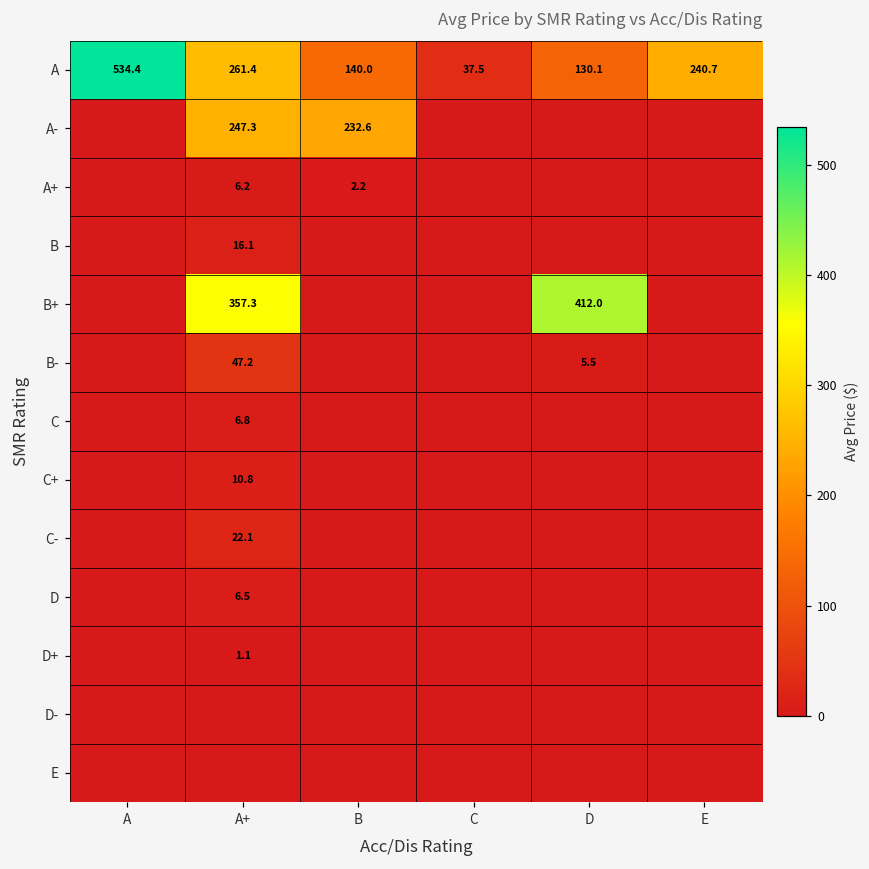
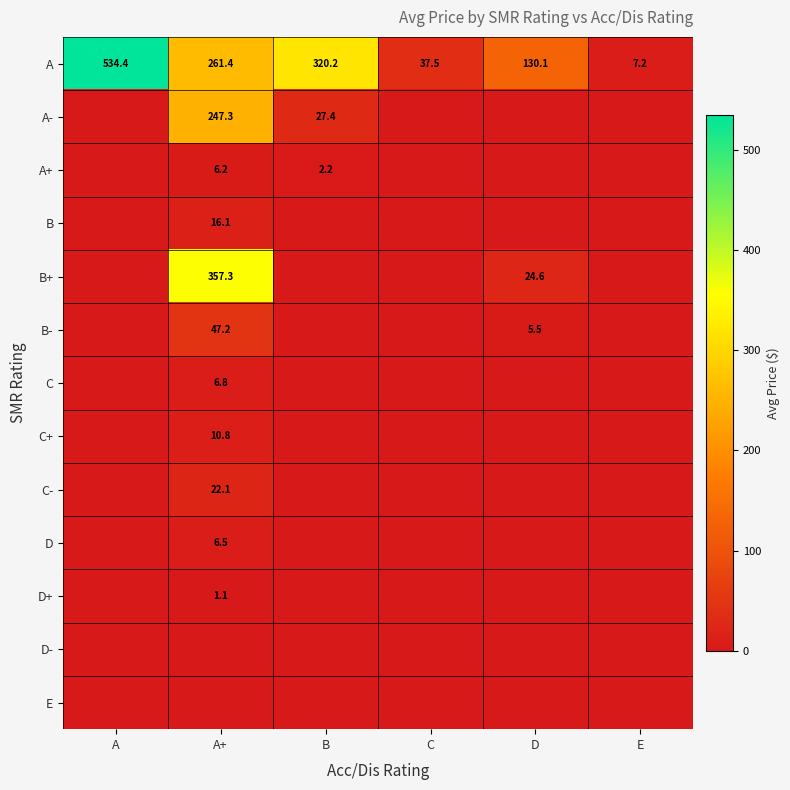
A, B: 140.0 -> 320.2
A, E: 240.7 -> 7.2
A-, B: 232.6 -> 27.4
B+, D: 412.0 -> 24.6
